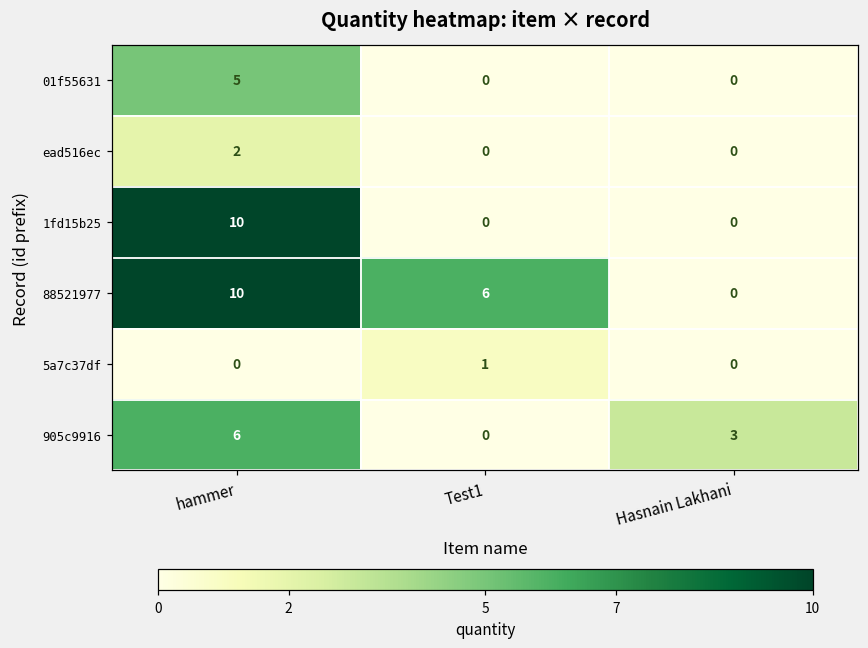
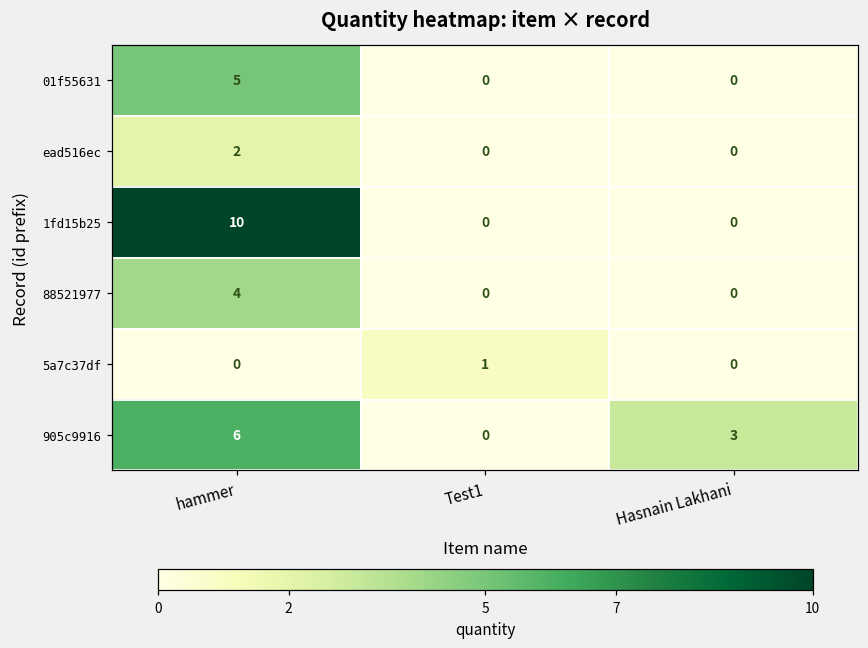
88521977, hammer: 10 -> 4
88521977, Test1: 6 -> 0
